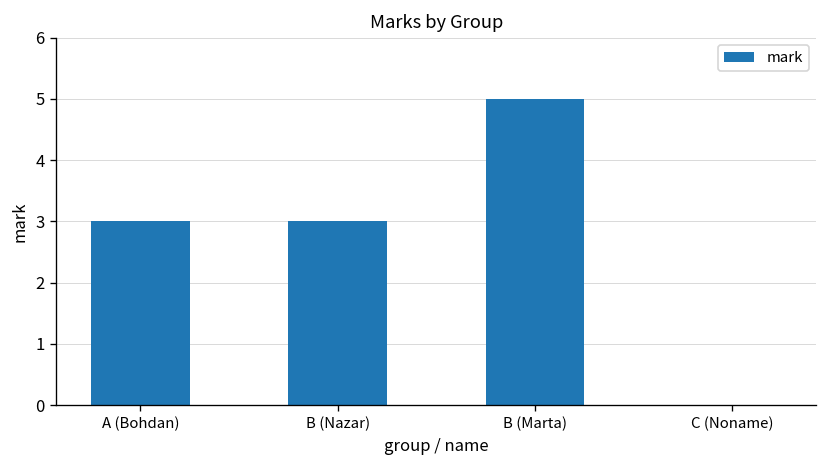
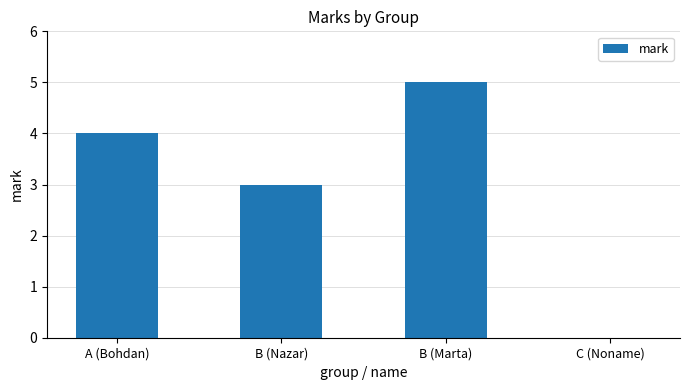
A (Bohdan): 3 -> 4
